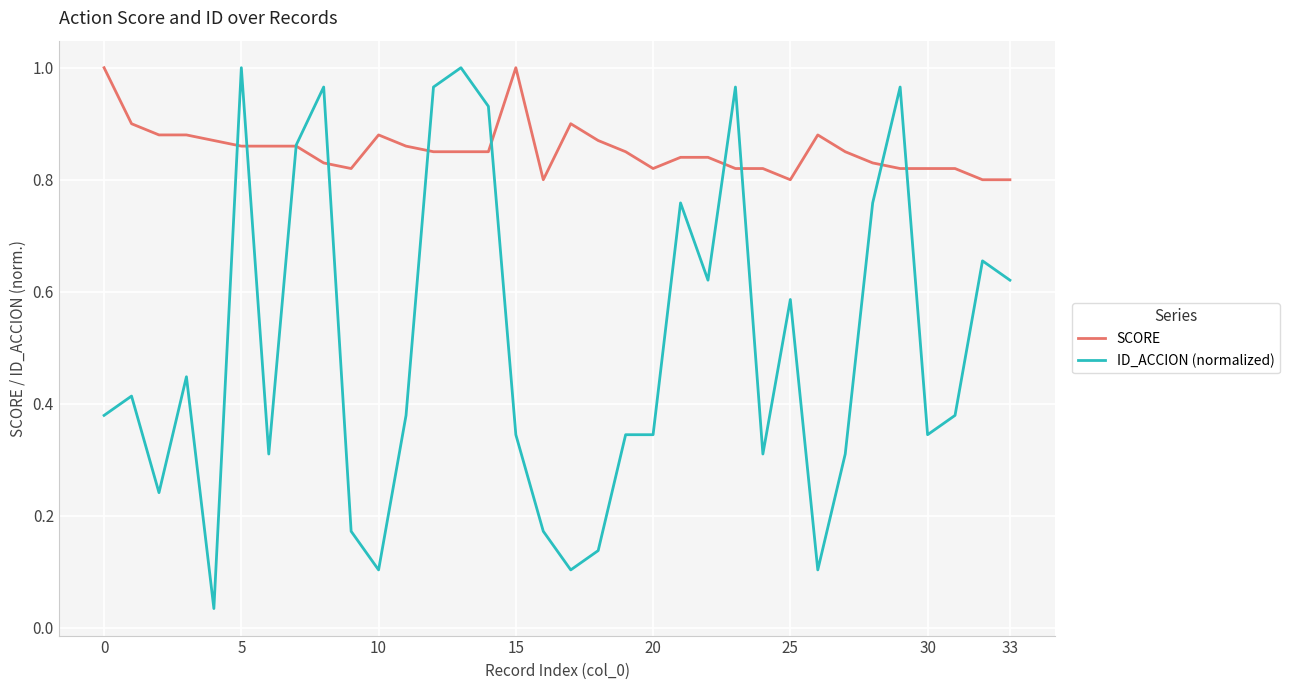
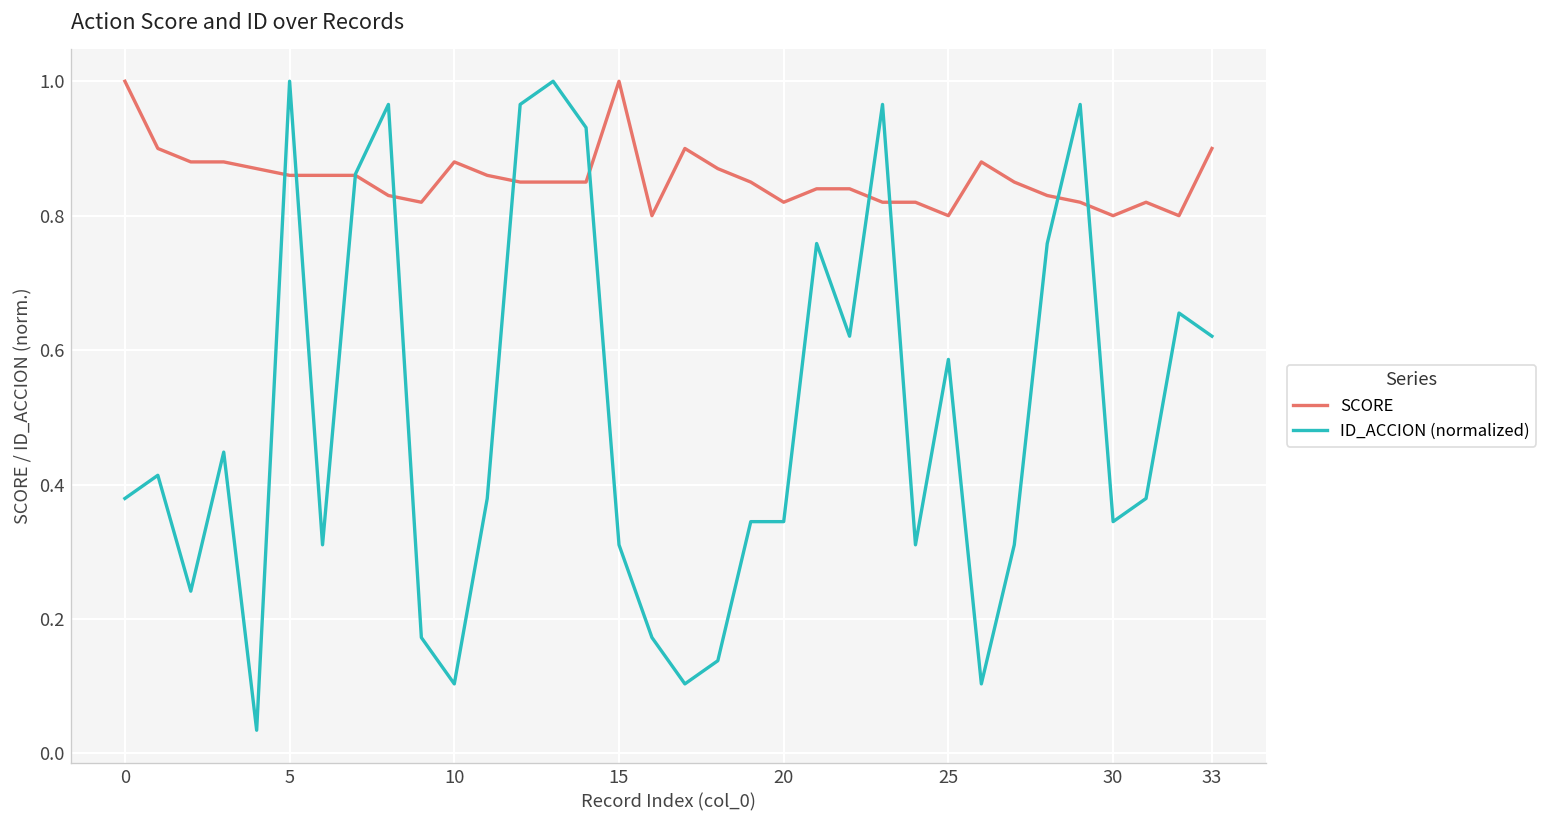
ID_ACCION (normalized), 15: 0.34 -> 0.31
SCORE, 30: 0.82 -> 0.80
SCORE, 33: 0.8 -> 0.9
